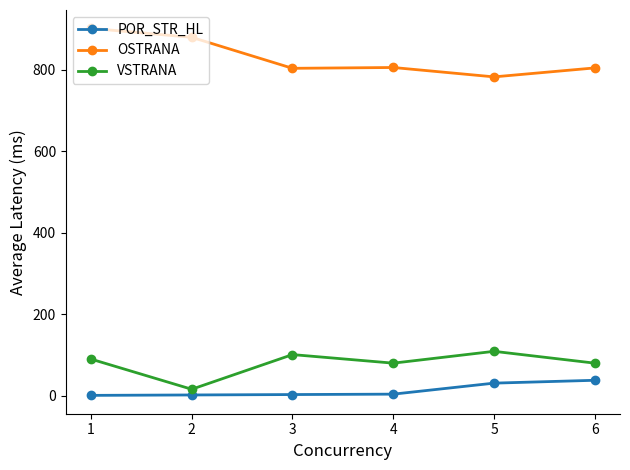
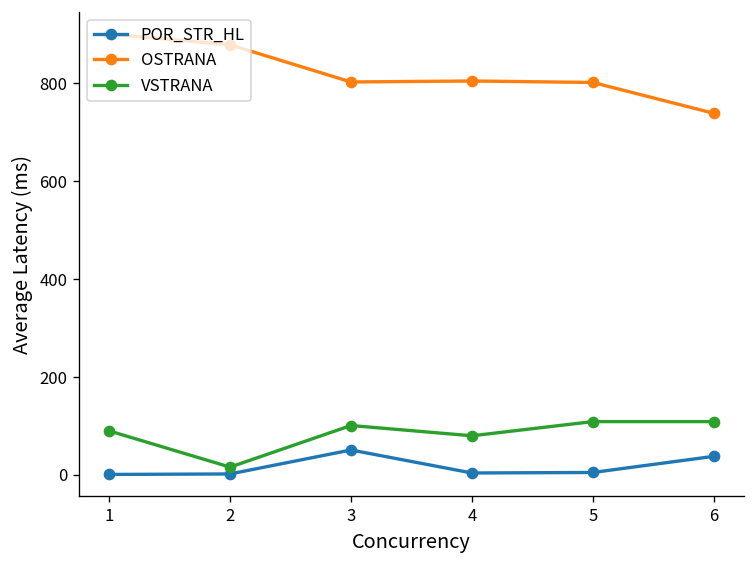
POR_STR_HL, 3: 0 -> 50
POR_STR_HL, 5: 30 -> 10
OSTRANA, 5: 780 -> 800
OSTRANA, 6: 800 -> 740
VSTRANA, 6: 80 -> 110
